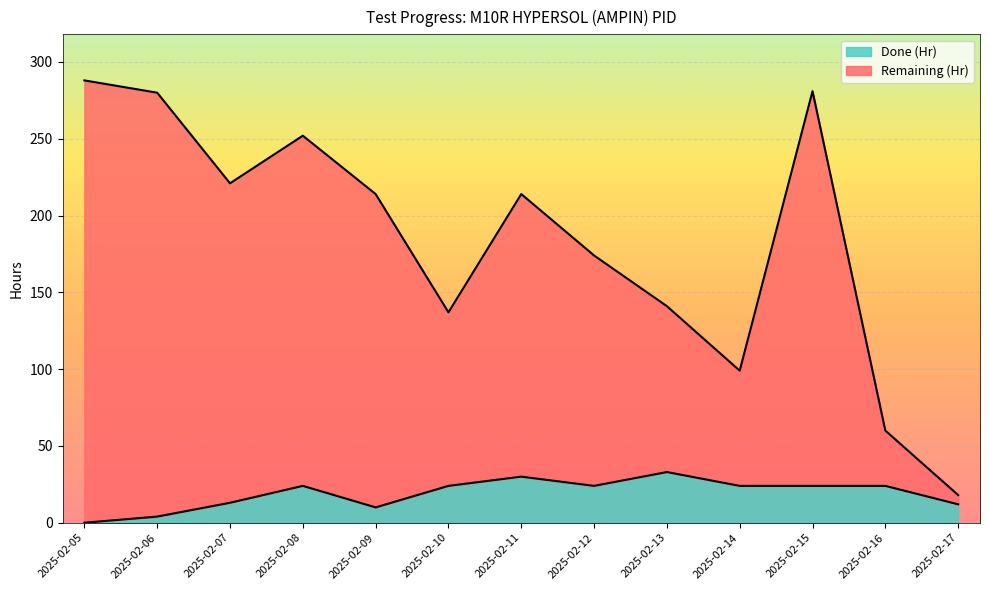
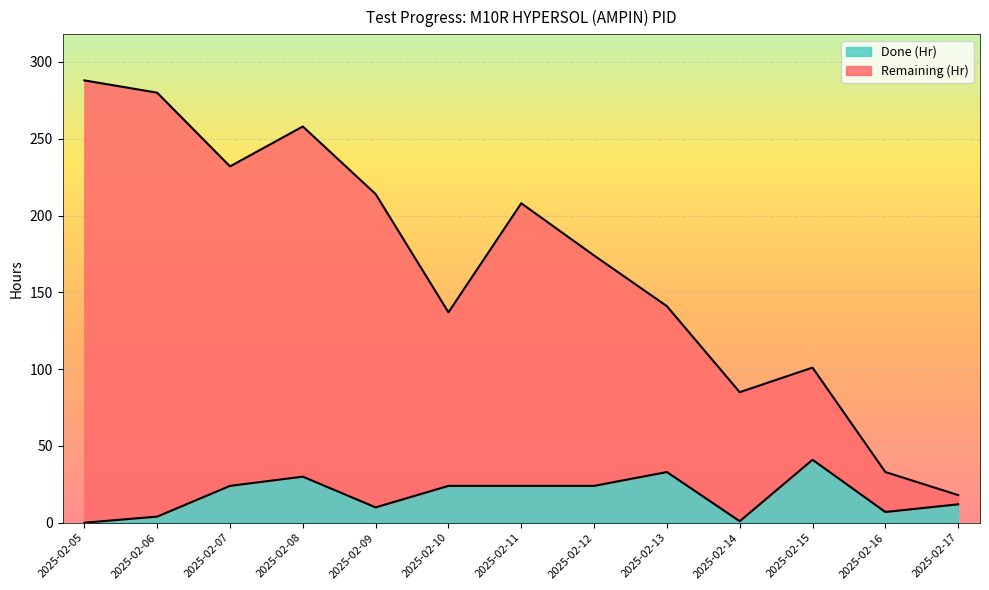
Done (Hr), 2025-02-07: 13 -> 24
Done (Hr), 2025-02-08: 24 -> 30
Done (Hr), 2025-02-11: 30 -> 24
Done (Hr), 2025-02-14: 24 -> 1
Remaining (Hr), 2025-02-14: 75 -> 84
Done (Hr), 2025-02-15: 24 -> 41
Remaining (Hr), 2025-02-15: 257 -> 60
Done (Hr), 2025-02-16: 24 -> 7
Remaining (Hr), 2025-02-16: 36 -> 26
